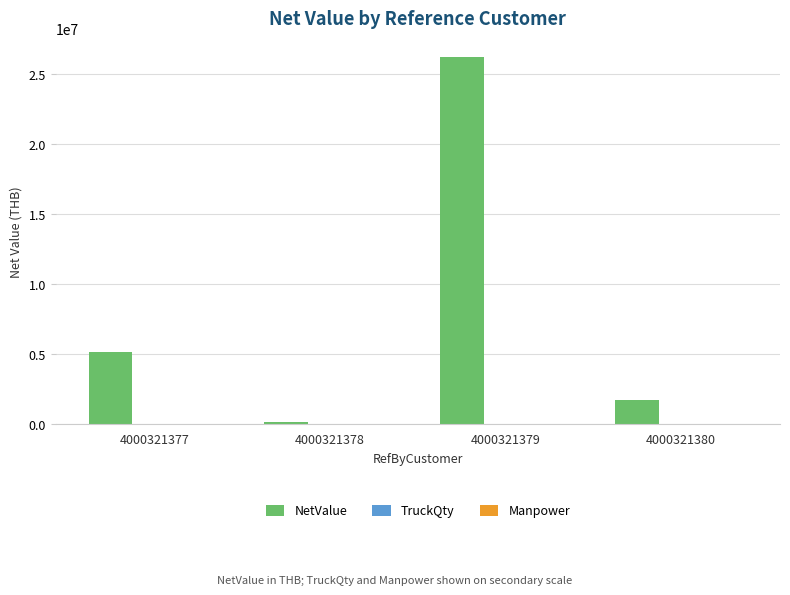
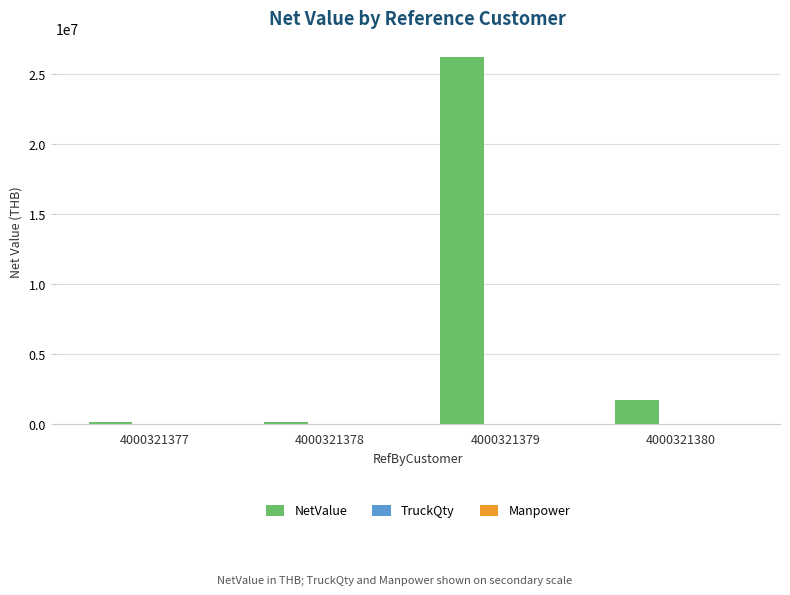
NetValue, 4000321377: 5100000 -> 100000
